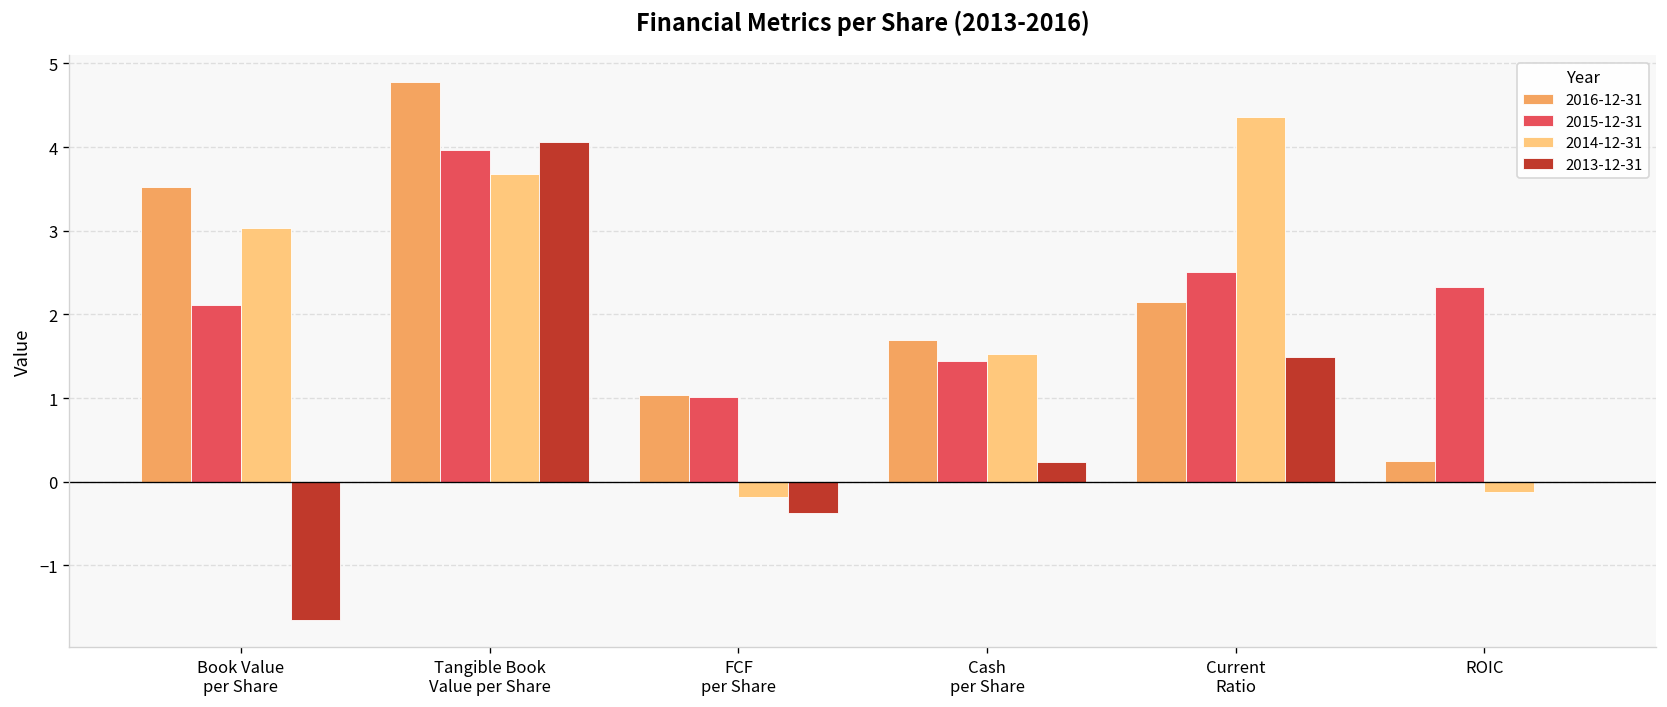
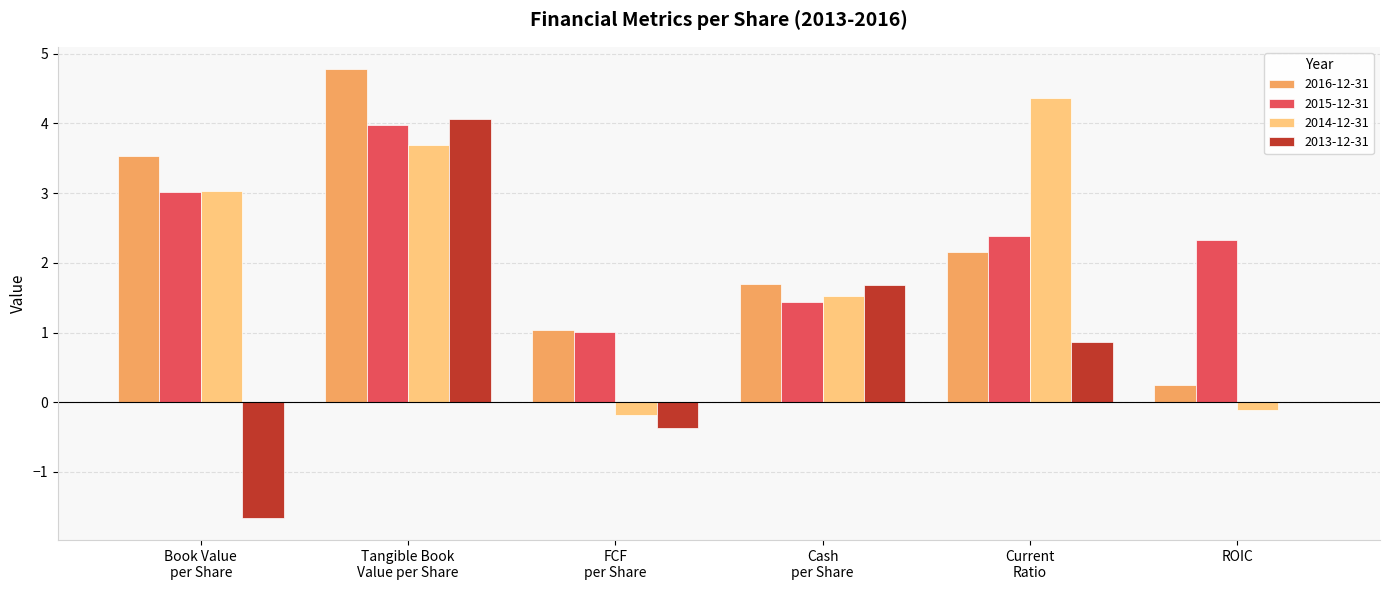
2015-12-31, Book Value per Share: 2.1 -> 3.0
2013-12-31, Cash per Share: 0.2 -> 1.7
2015-12-31, Current Ratio: 2.5 -> 2.4
2013-12-31, Current Ratio: 1.5 -> 0.9
